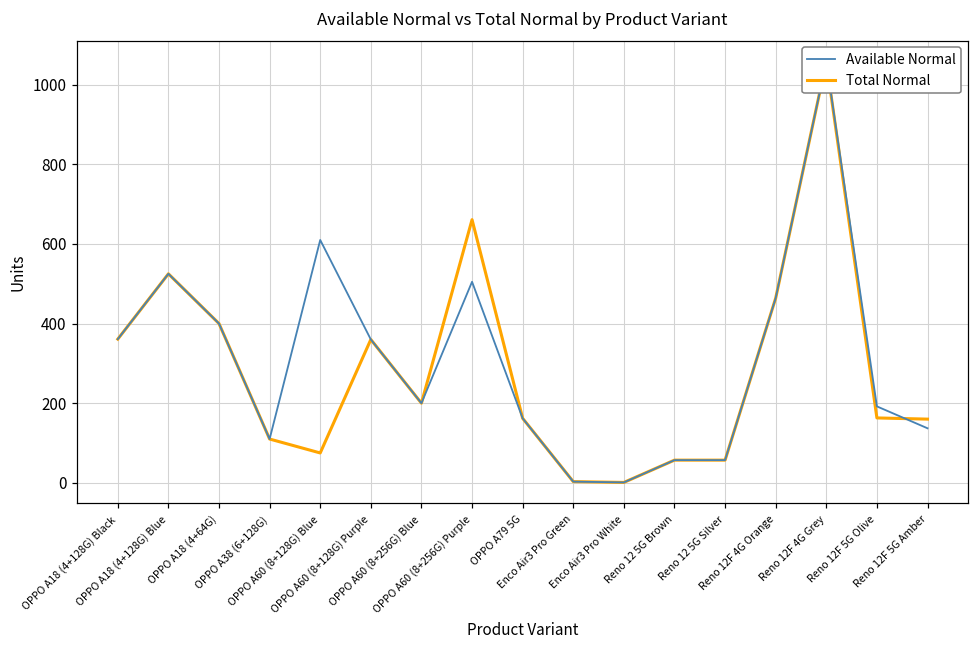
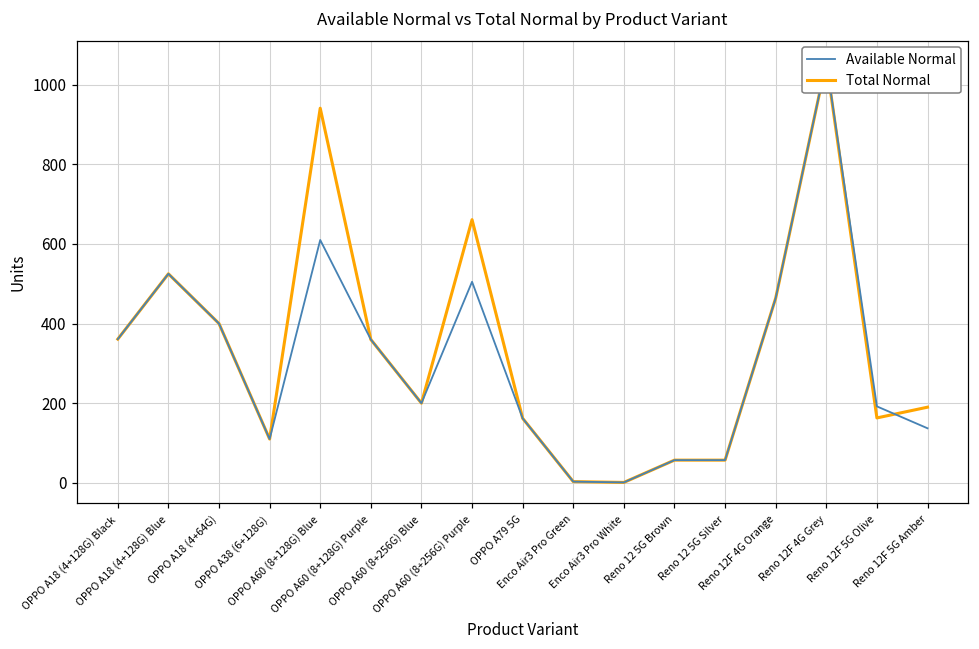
Total Normal, OPPO A60 (8+128G) Blue: 80 -> 940
Total Normal, Reno 12F 5G Amber: 160 -> 190
